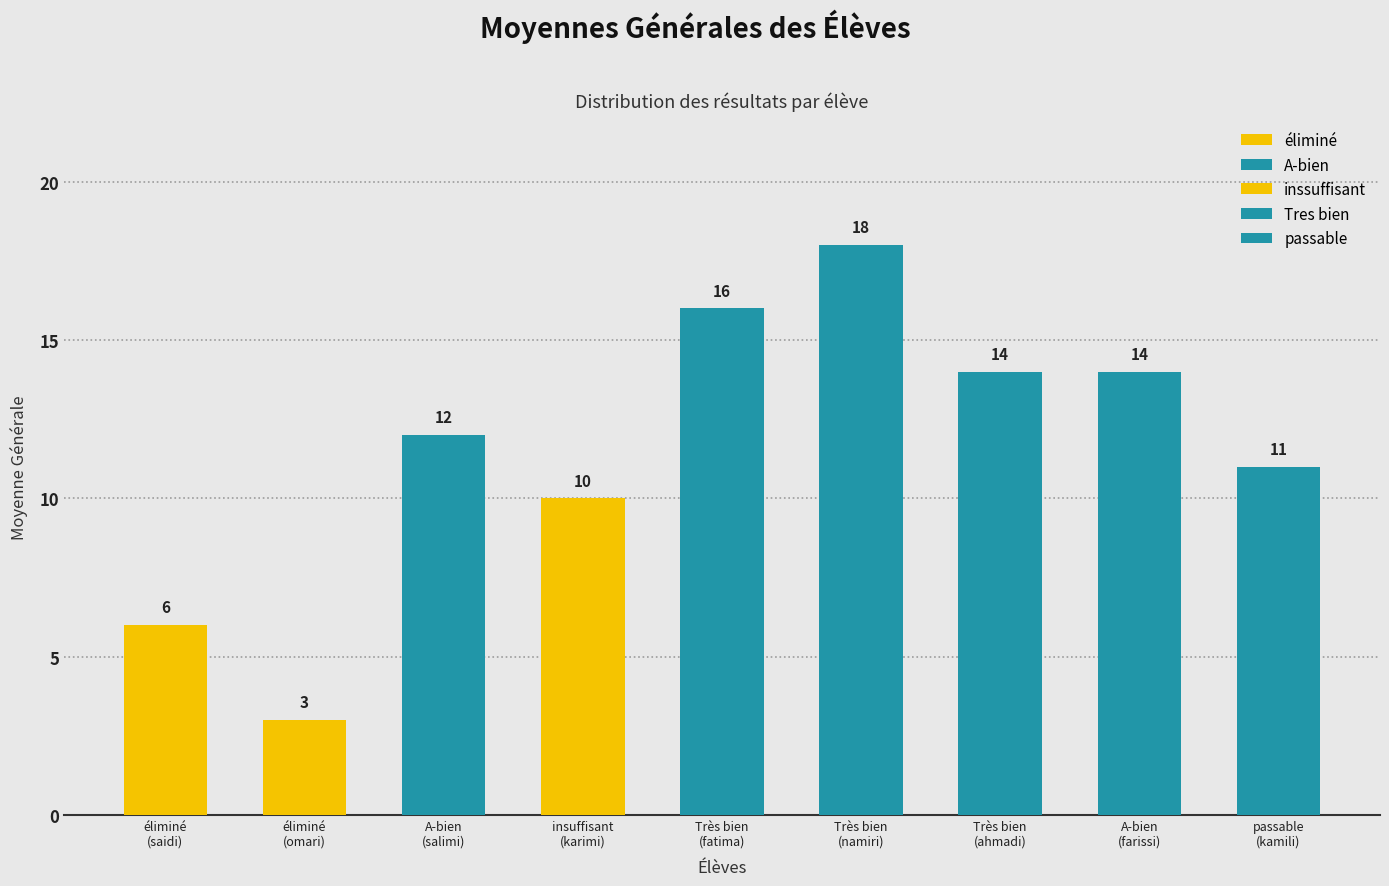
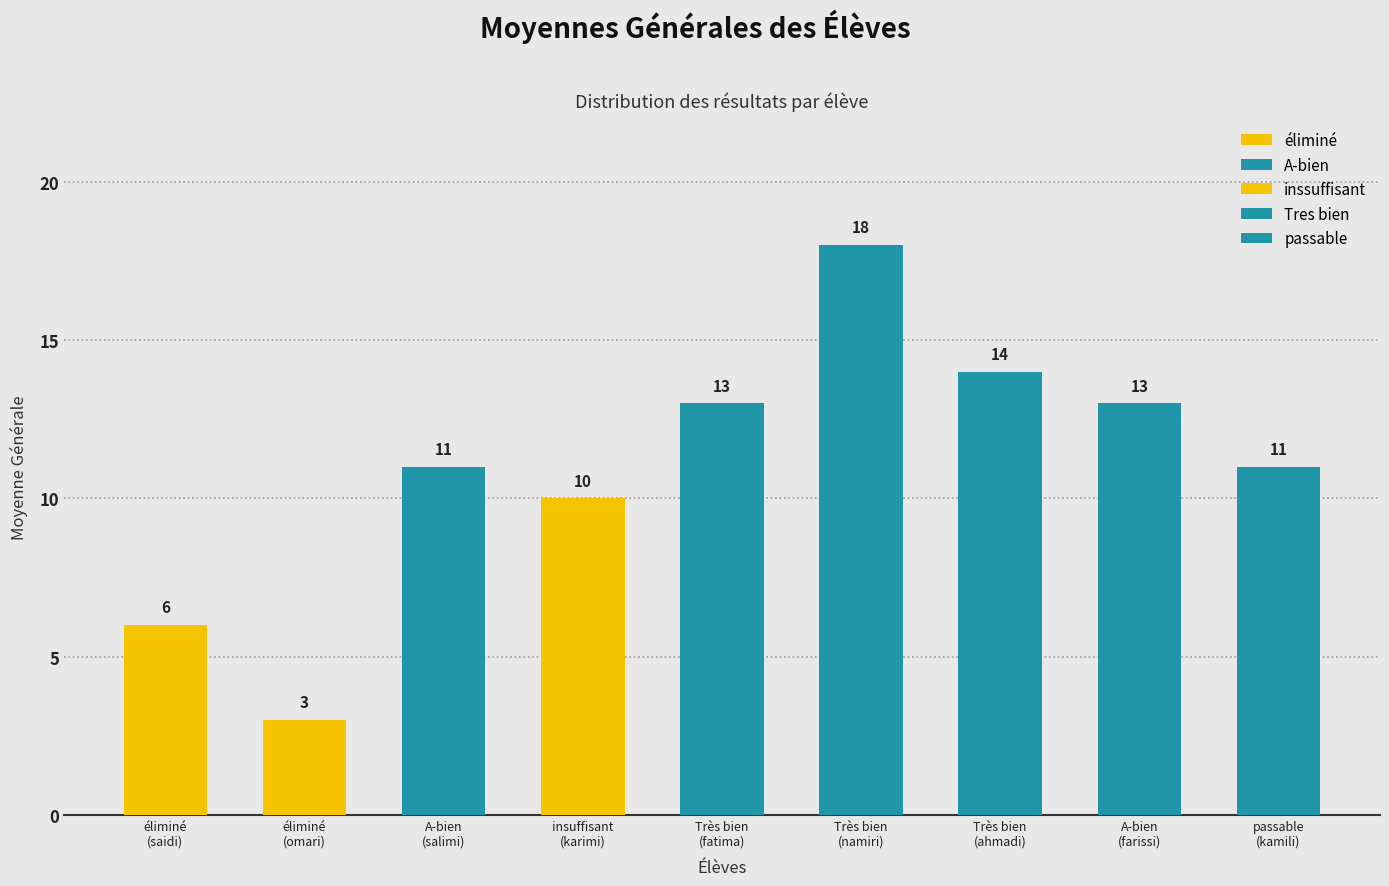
A-bien (salimi): 12 -> 11
Très bien (fatima): 16 -> 13
A-bien (farissi): 14 -> 13
